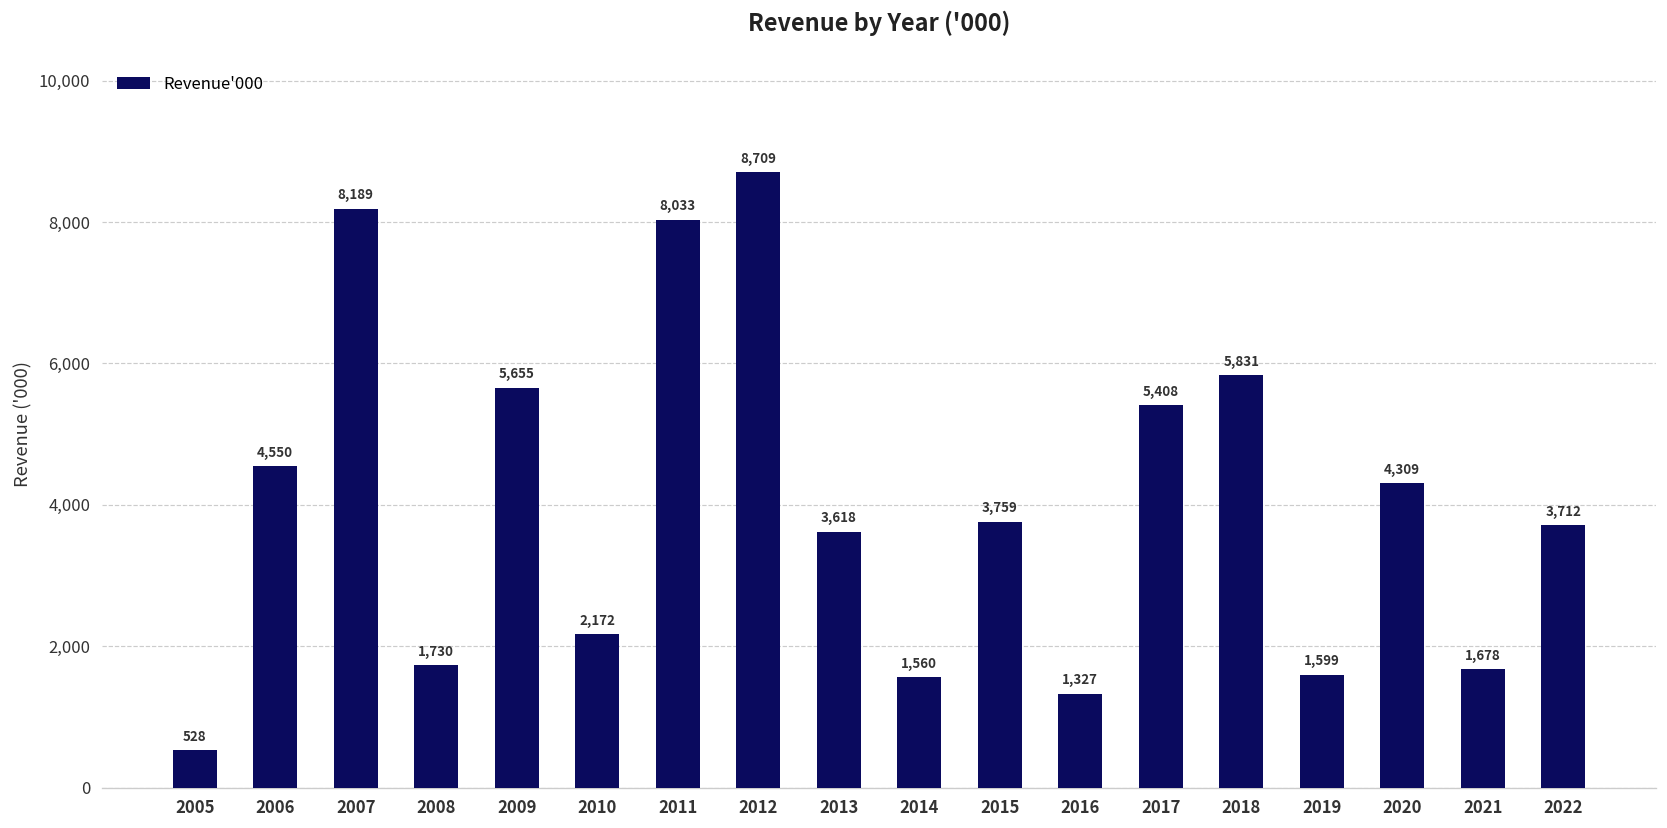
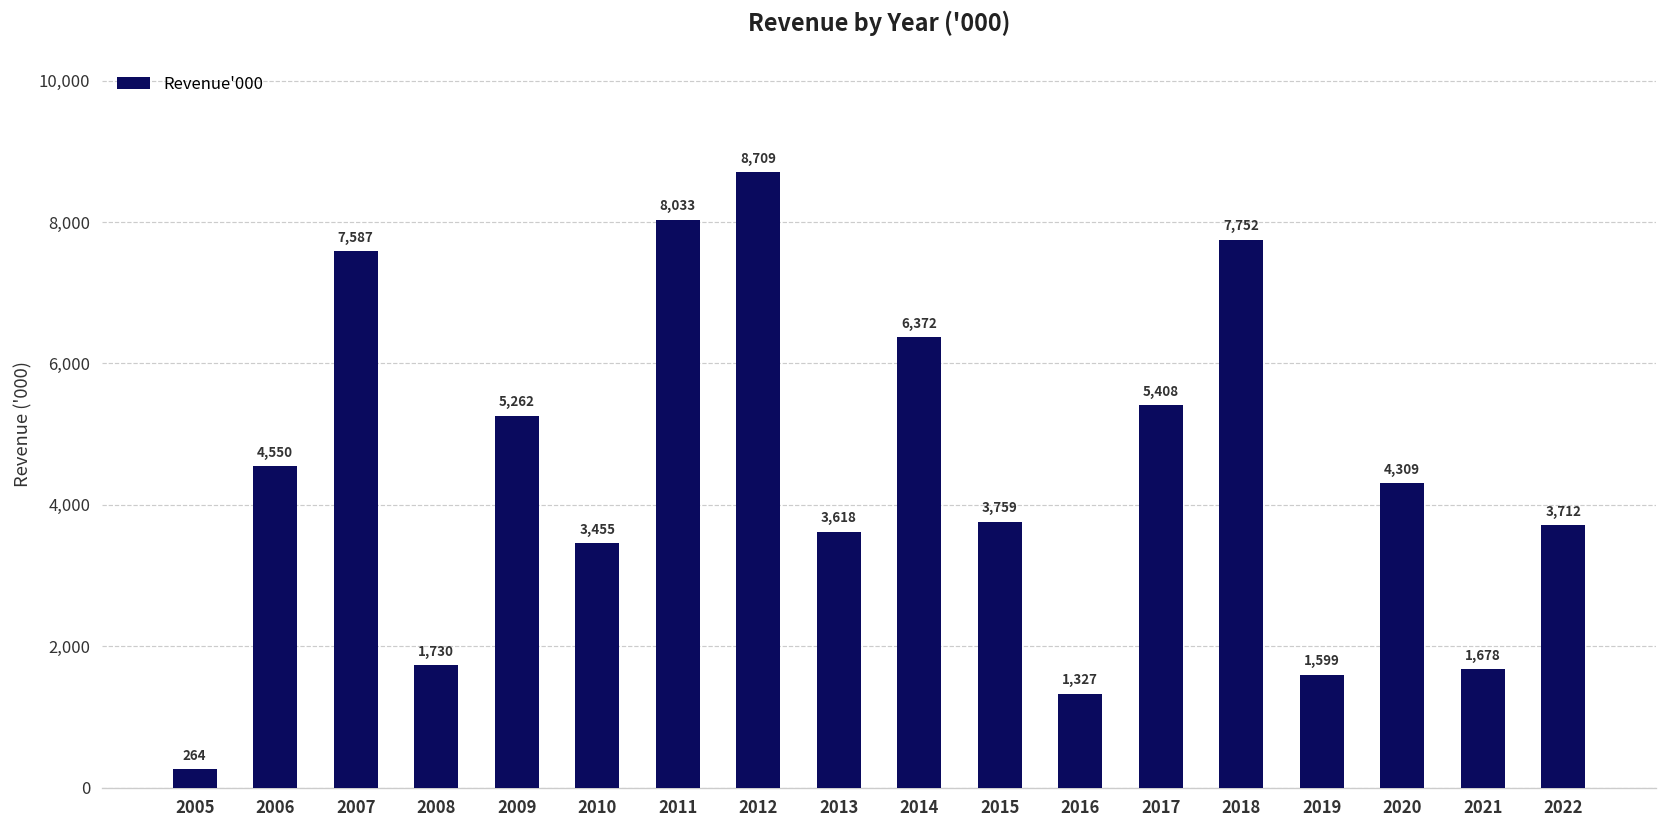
2005: 528 -> 264
2007: 8,189 -> 7,587
2009: 5,655 -> 5,262
2010: 2,172 -> 3,455
2014: 1,560 -> 6,372
2018: 5,831 -> 7,752
